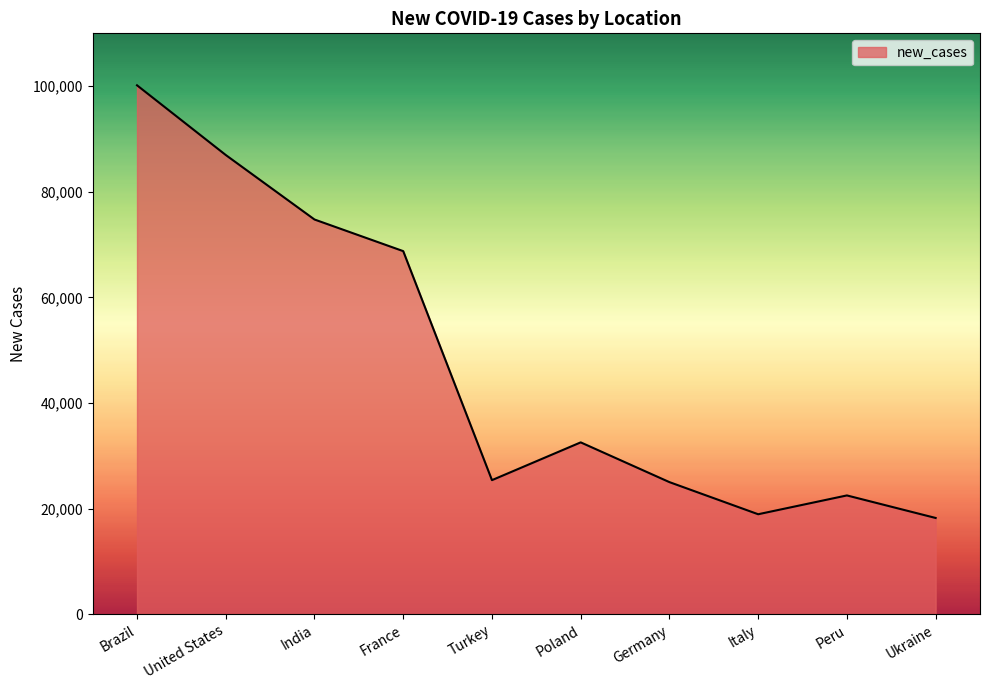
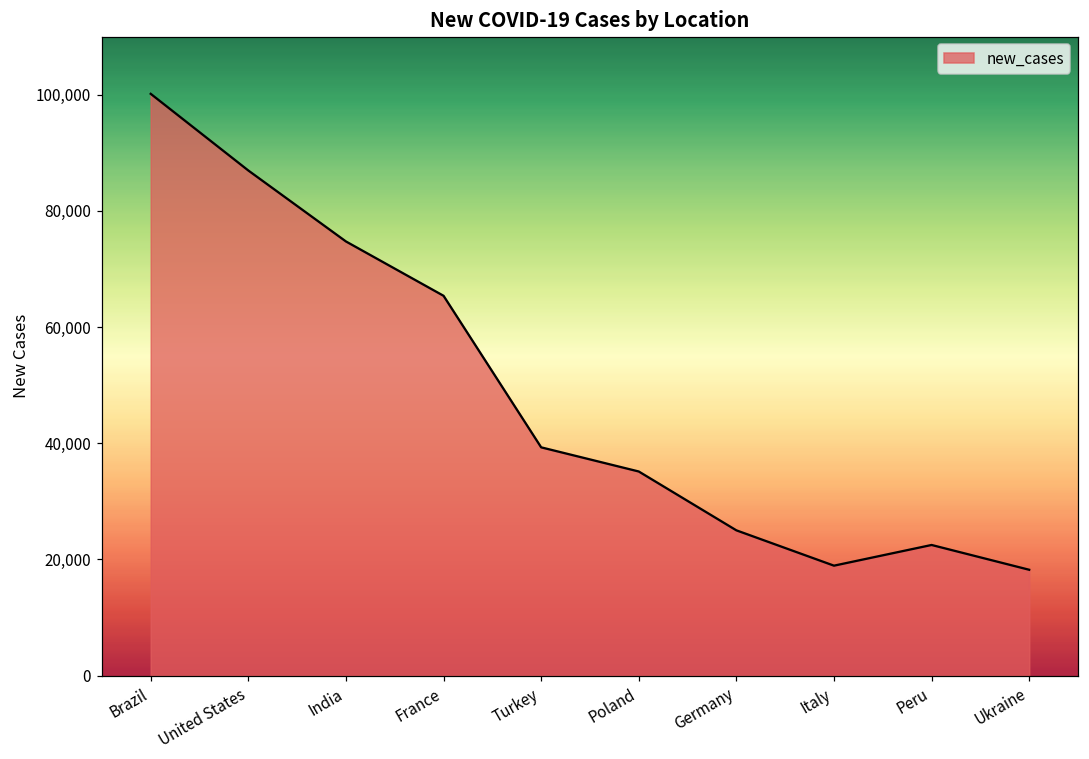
France: 69,000 -> 65,000
Turkey: 25,000 -> 39,000
Poland: 33,000 -> 35,000
